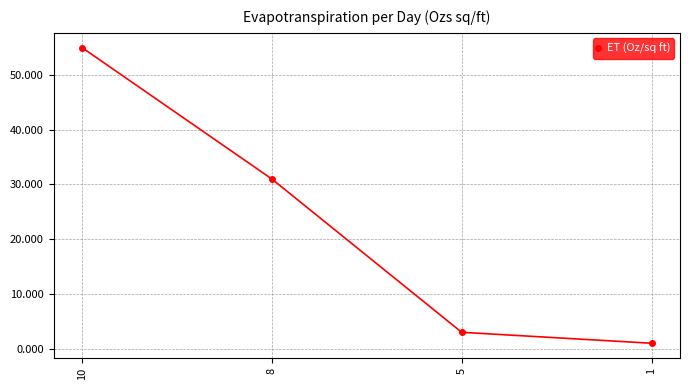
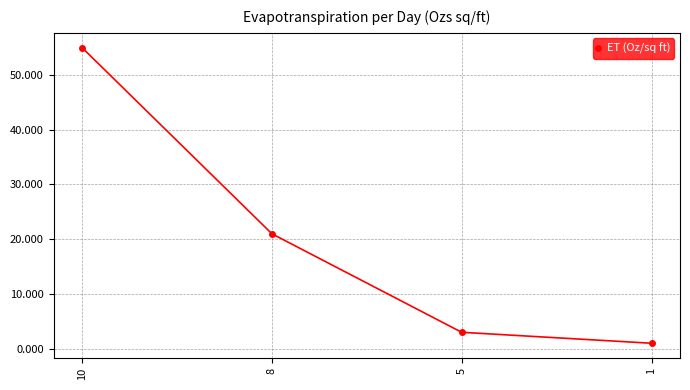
8: 31 -> 21
